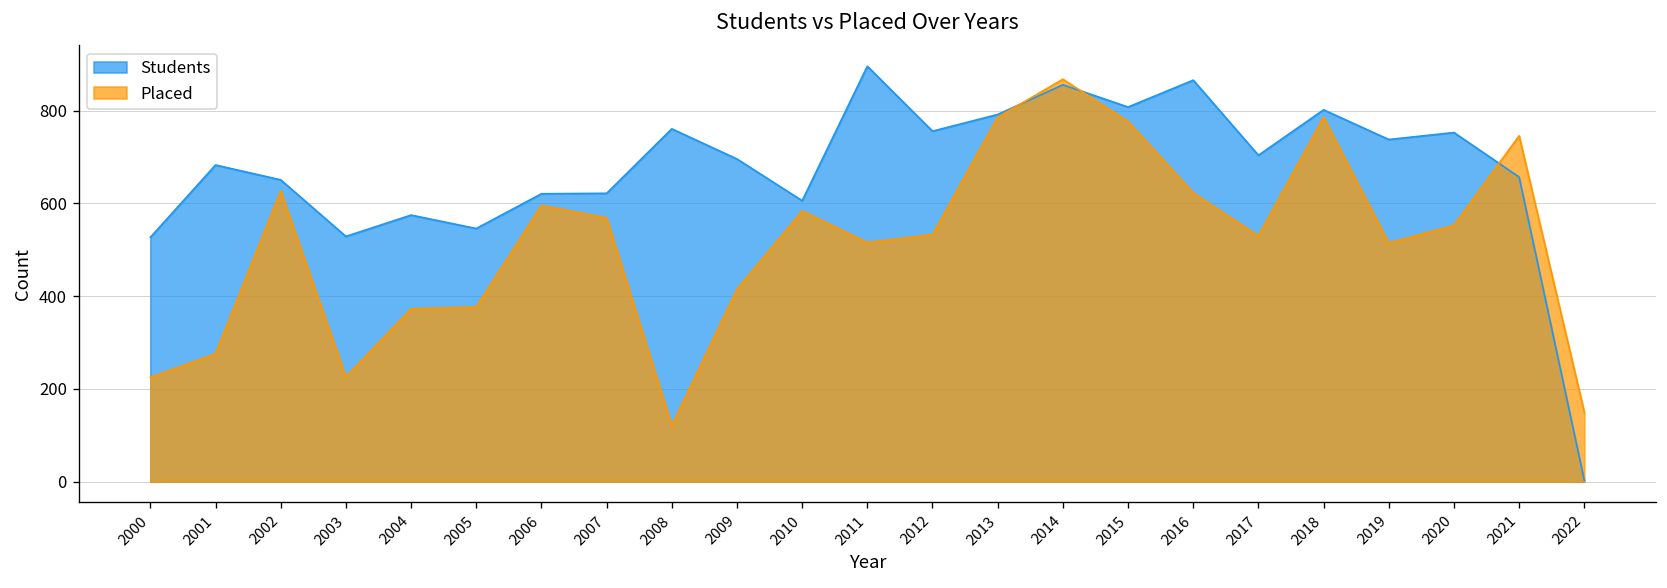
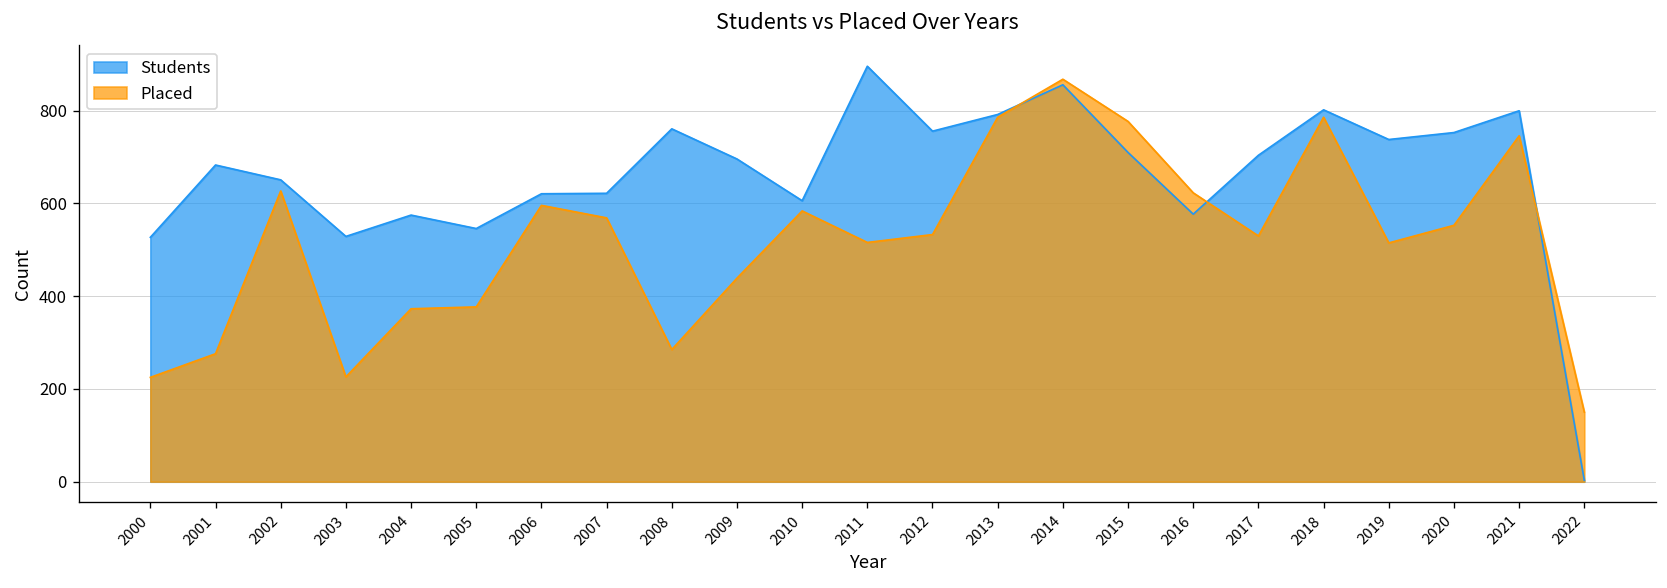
Placed, 2008: 120 -> 290
Placed, 2009: 420 -> 440
Students, 2015: 810 -> 710
Students, 2016: 870 -> 580
Students, 2021: 660 -> 800
